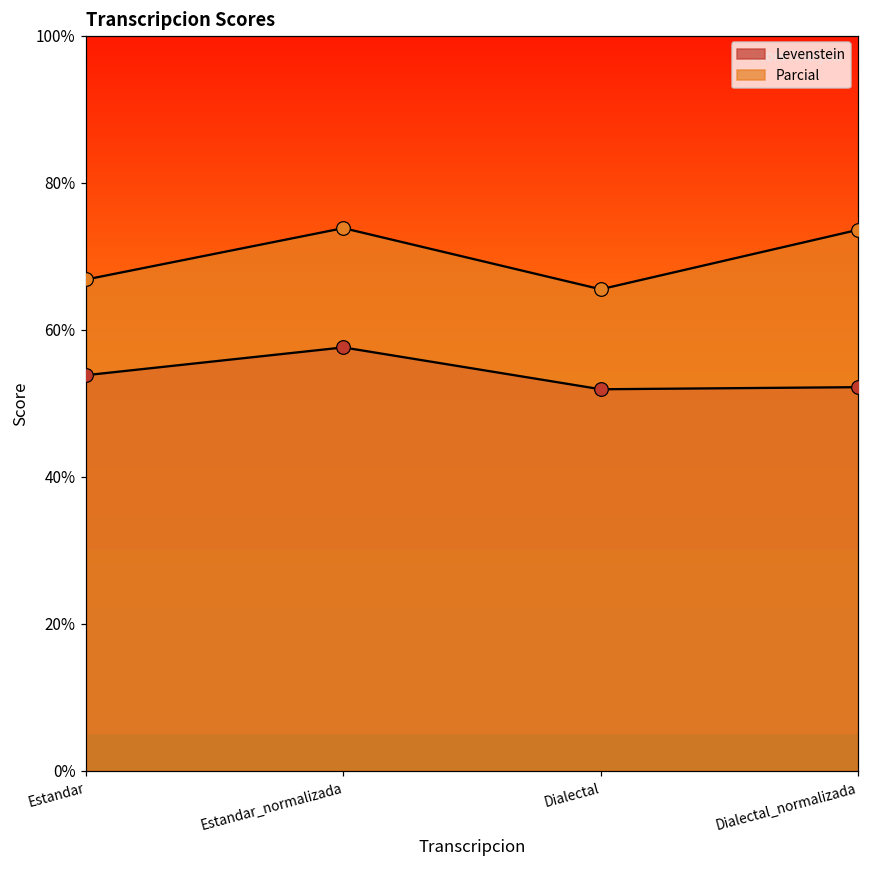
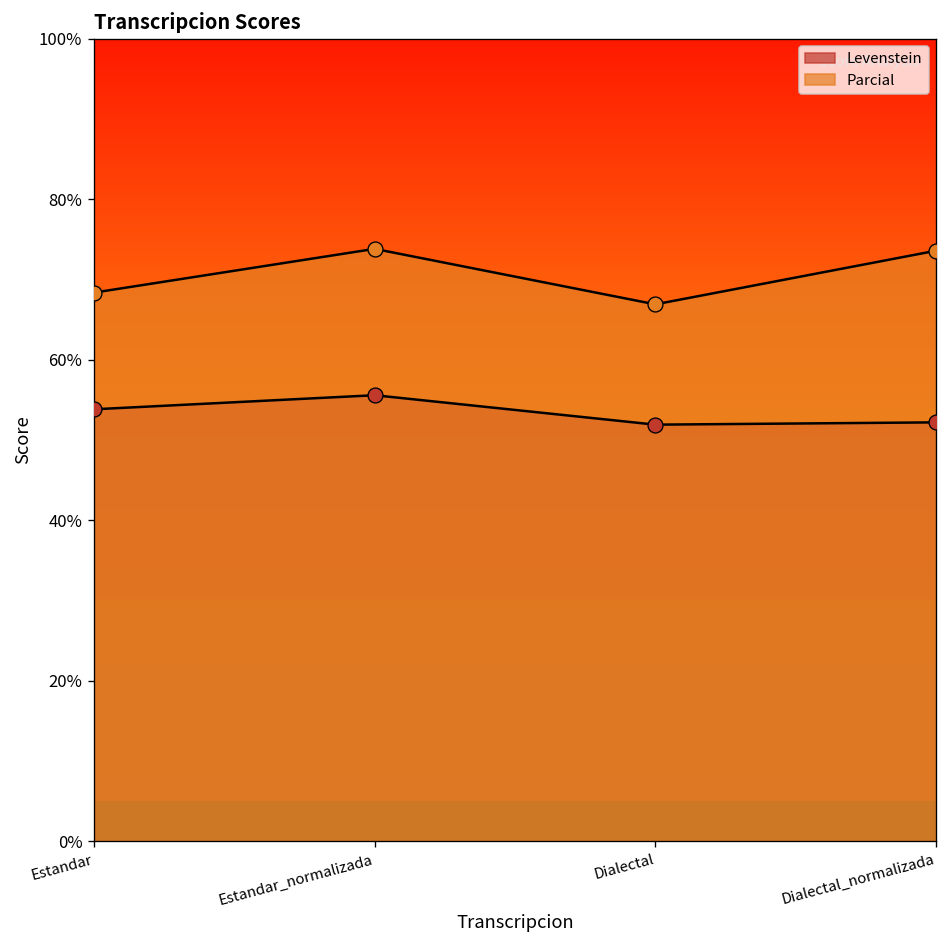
Parcial, Estandar: 67% -> 68%
Levenstein, Estandar_normalizada: 58% -> 56%
Parcial, Dialectal: 66% -> 67%
